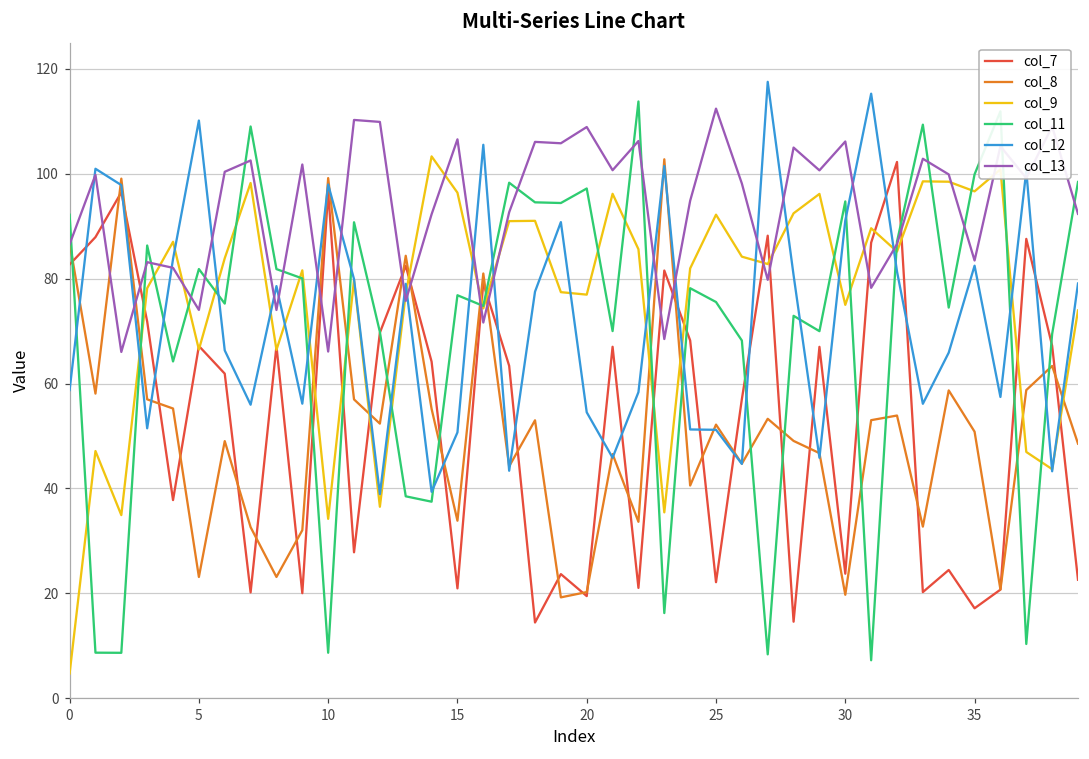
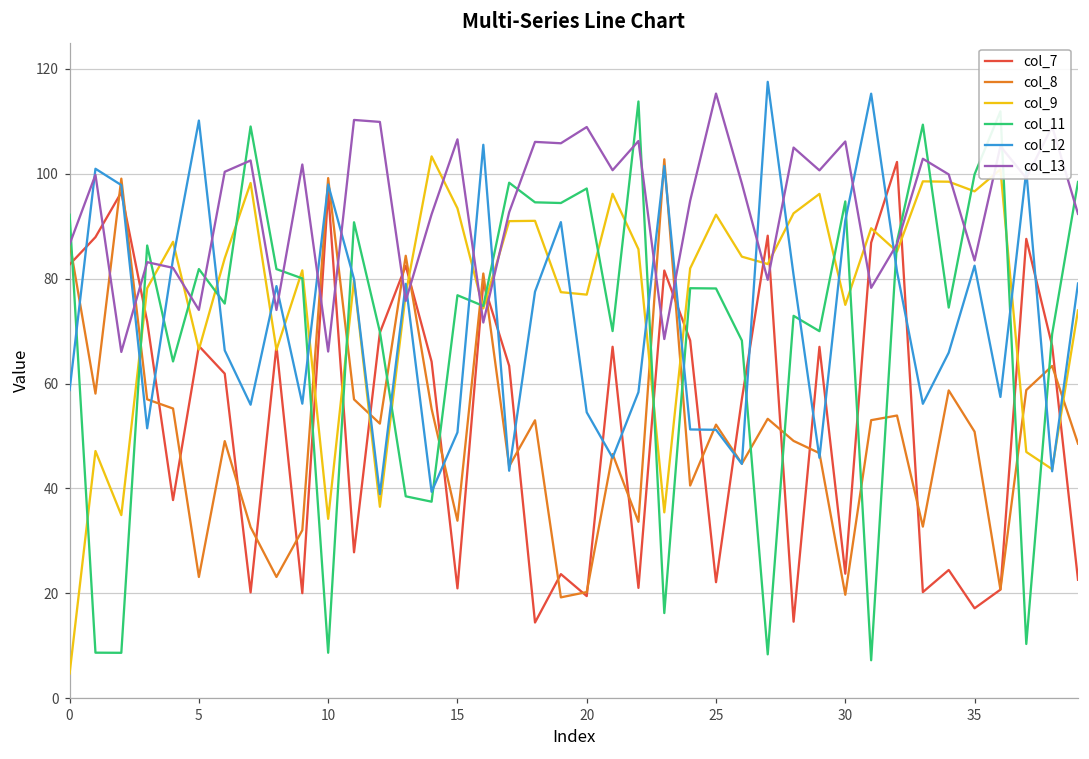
col_9, 15: 96 -> 93
col_11, 25: 76 -> 78
col_13, 25: 112 -> 115
